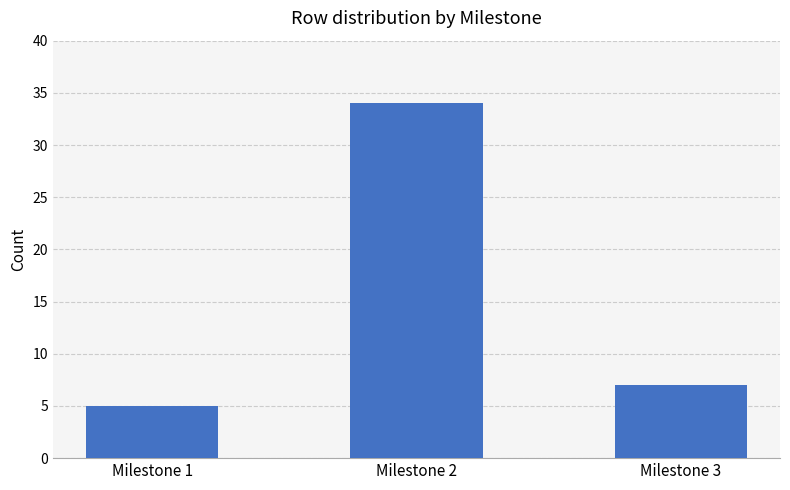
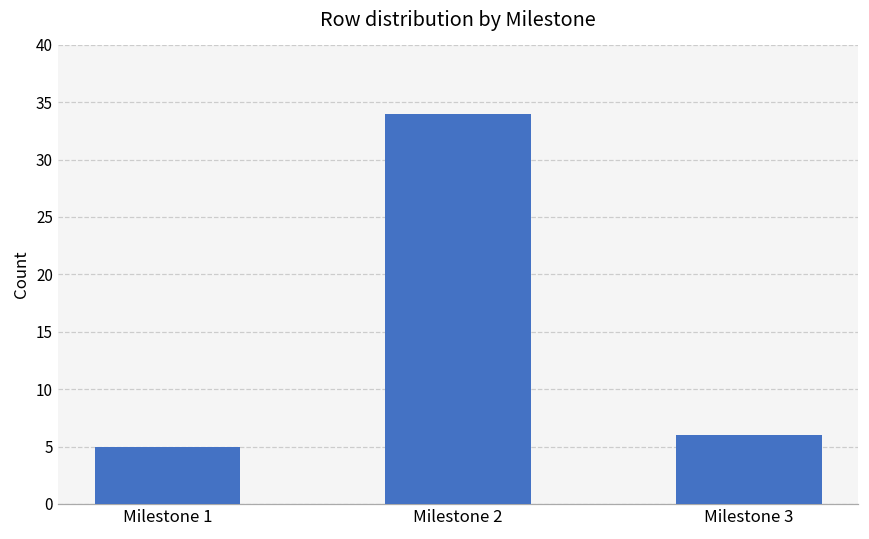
Milestone 3: 7 -> 6
